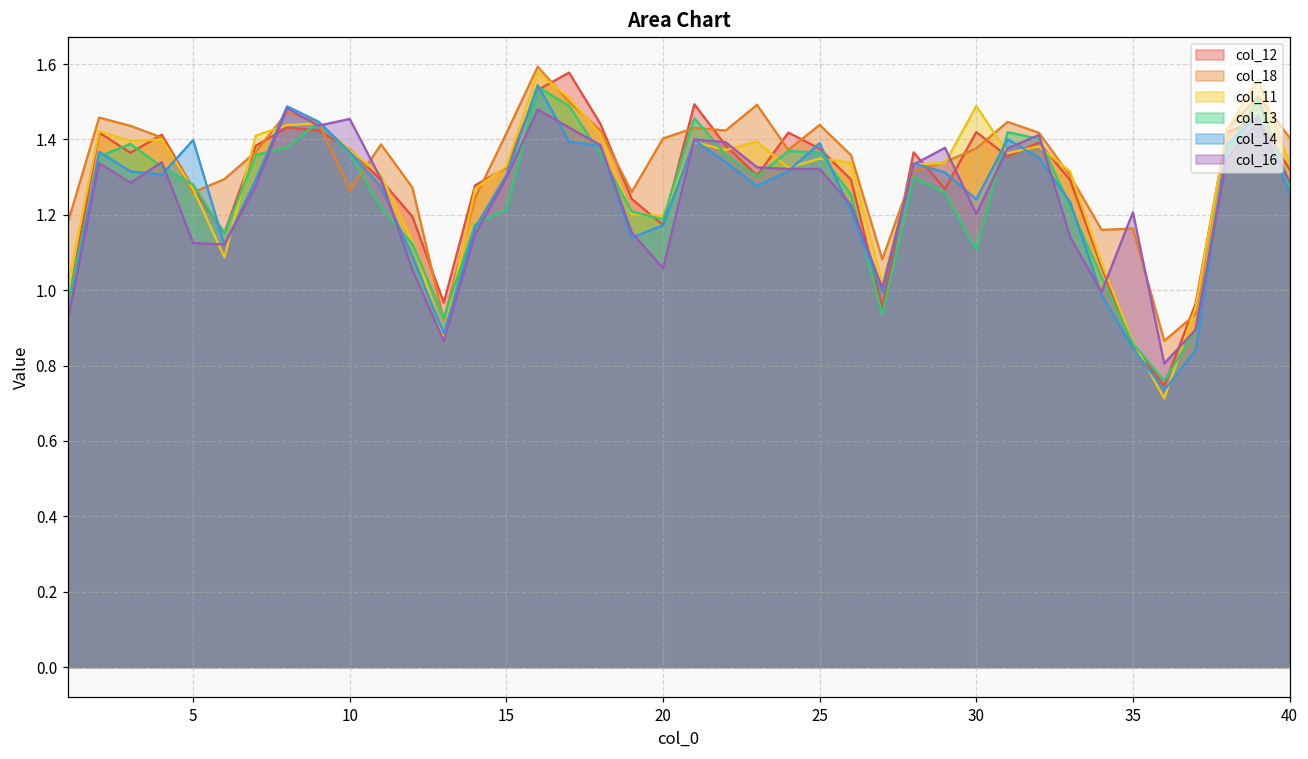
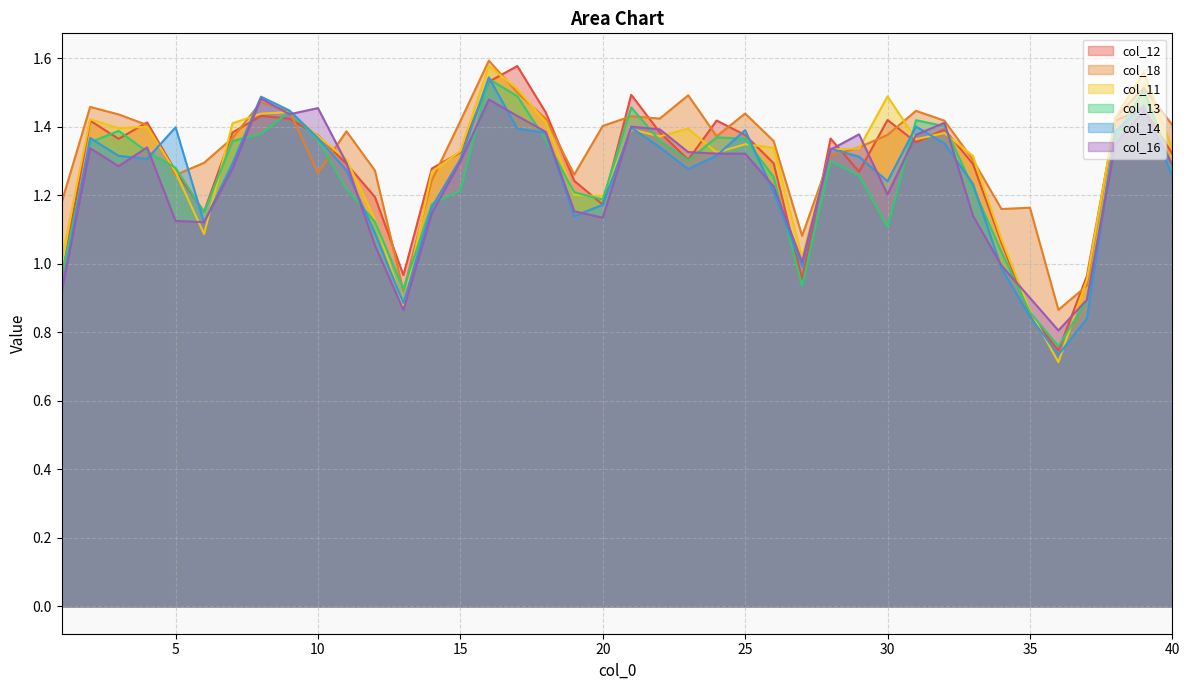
col_16, 20: 1.06 -> 1.13
col_16, 35: 1.21 -> 0.90
